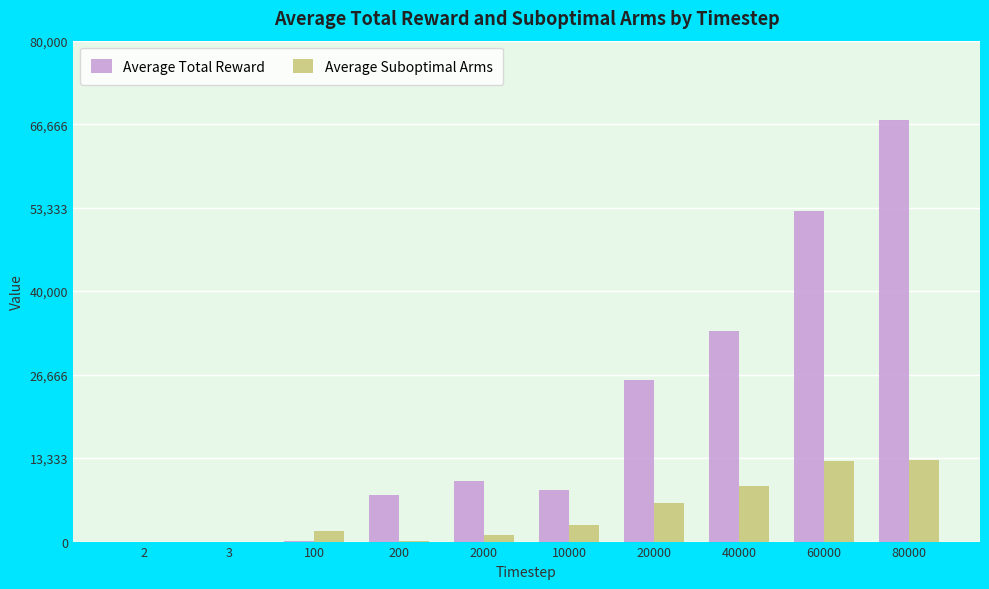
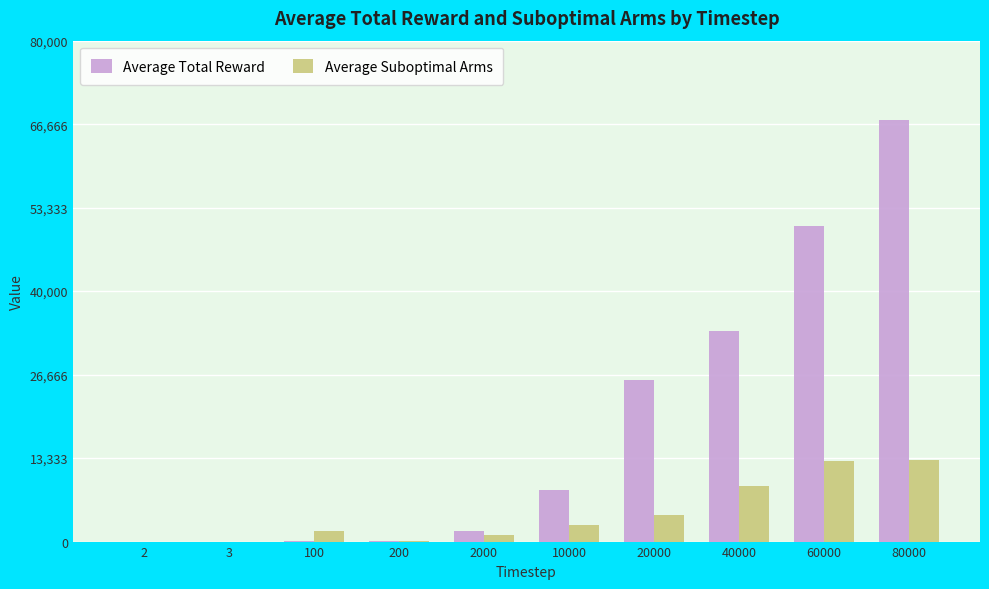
Average Total Reward, 200: 7,000 -> 0
Average Total Reward, 2000: 10,000 -> 2,000
Average Suboptimal Arms, 20000: 6,000 -> 4,000
Average Total Reward, 60000: 53,000 -> 50,000
